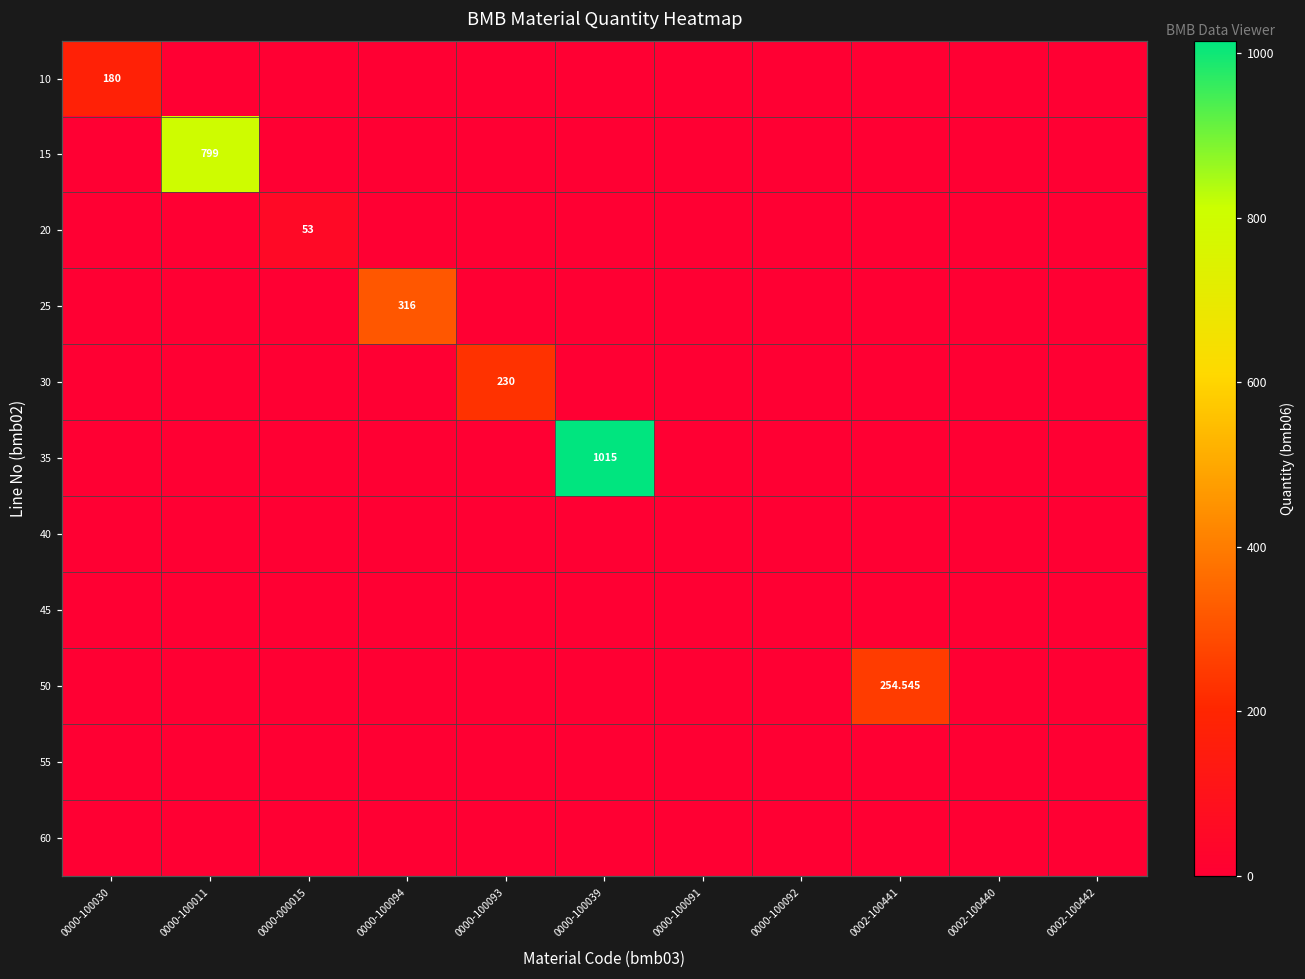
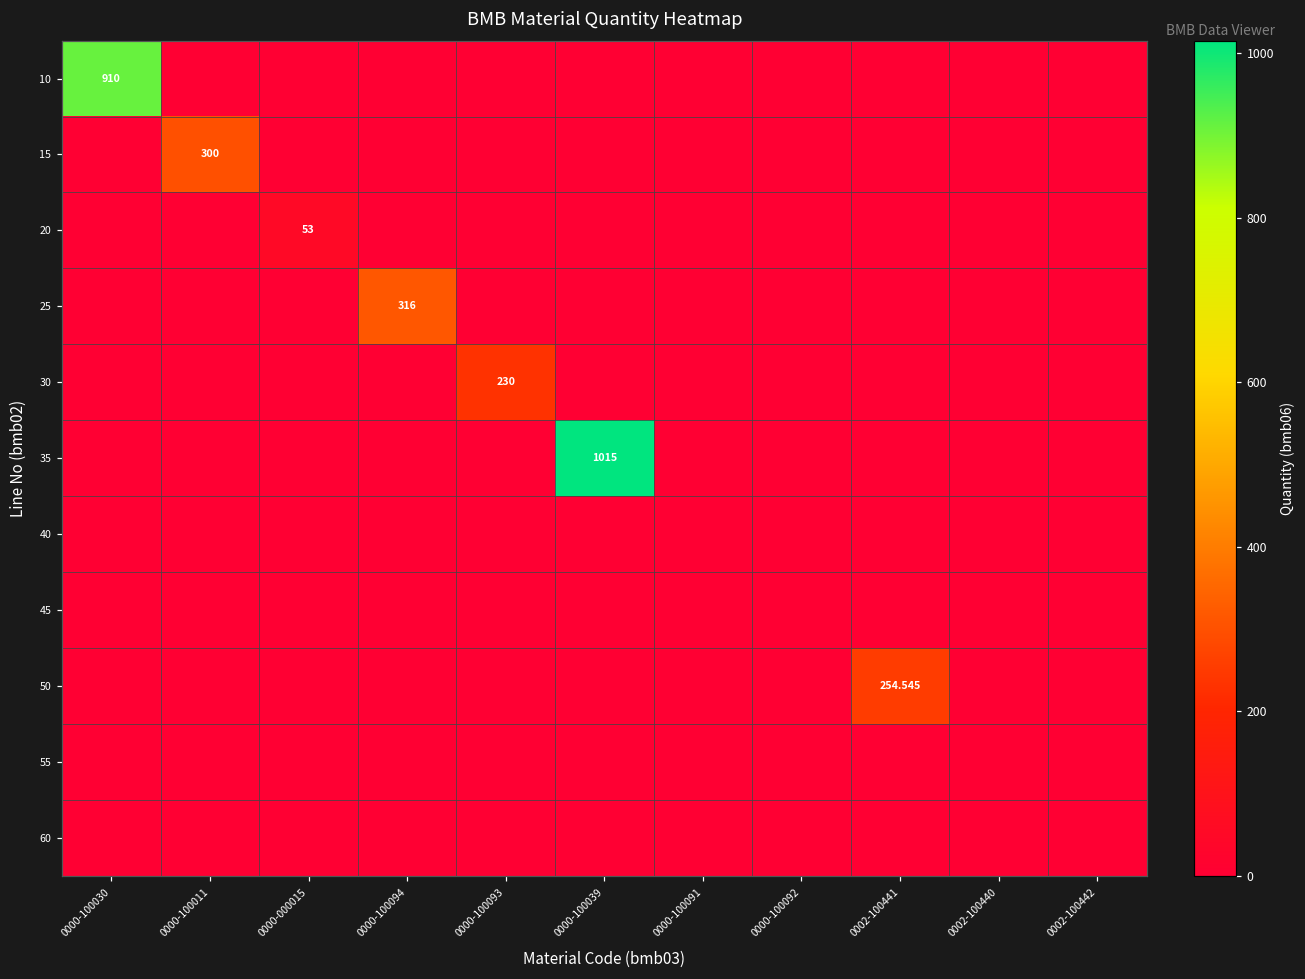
10, 0000-100030: 180 -> 910
15, 0000-100011: 799 -> 300
